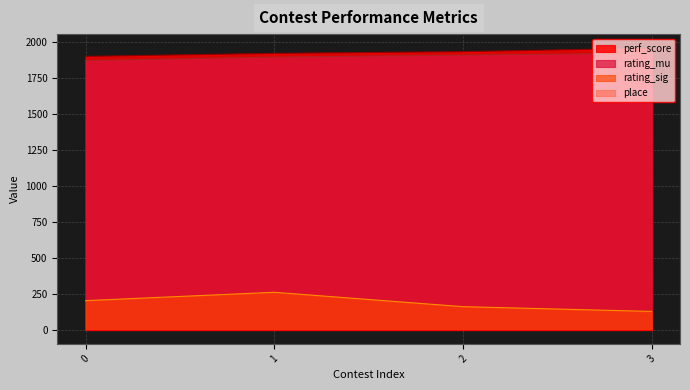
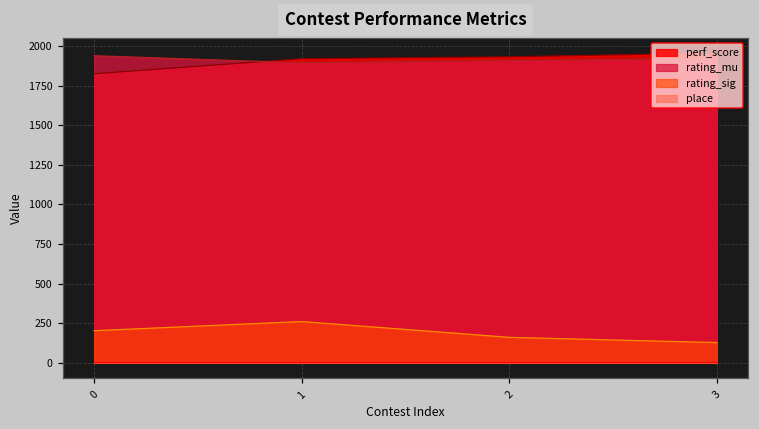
perf_score, 0: 1900 -> 1830
rating_mu, 0: 1870 -> 1940
